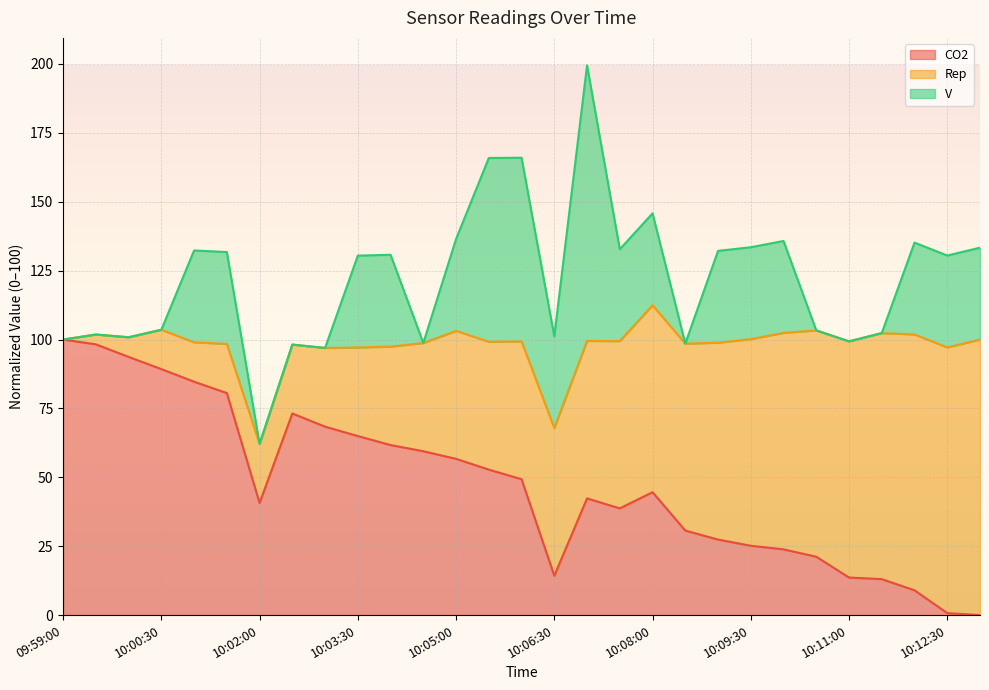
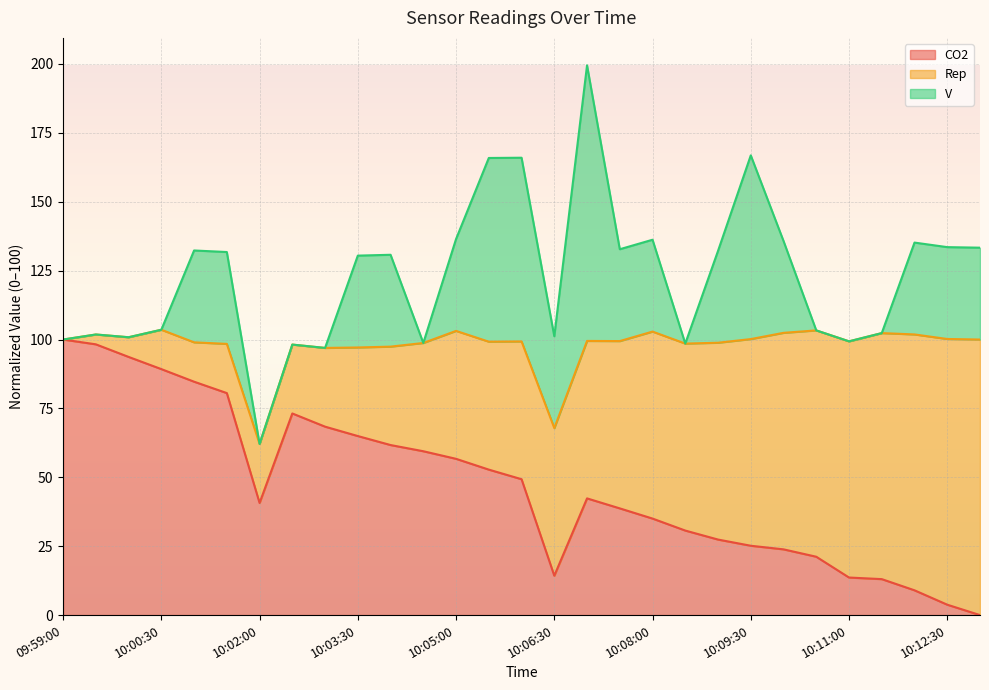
CO2, 10:08:00: 45 -> 35
V, 10:09:30: 33 -> 67
CO2, 10:12:30: 1 -> 4
